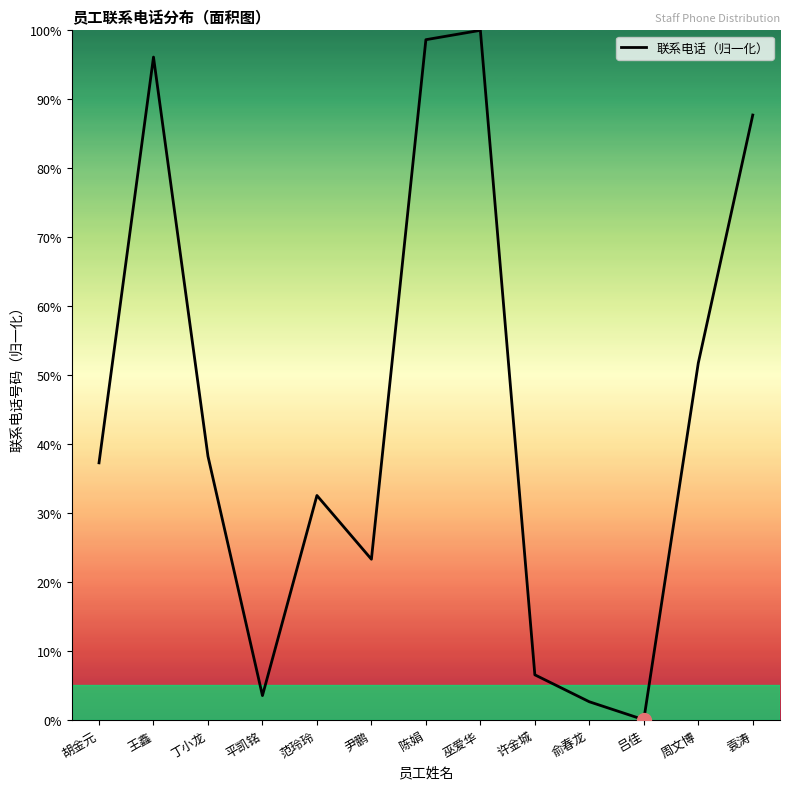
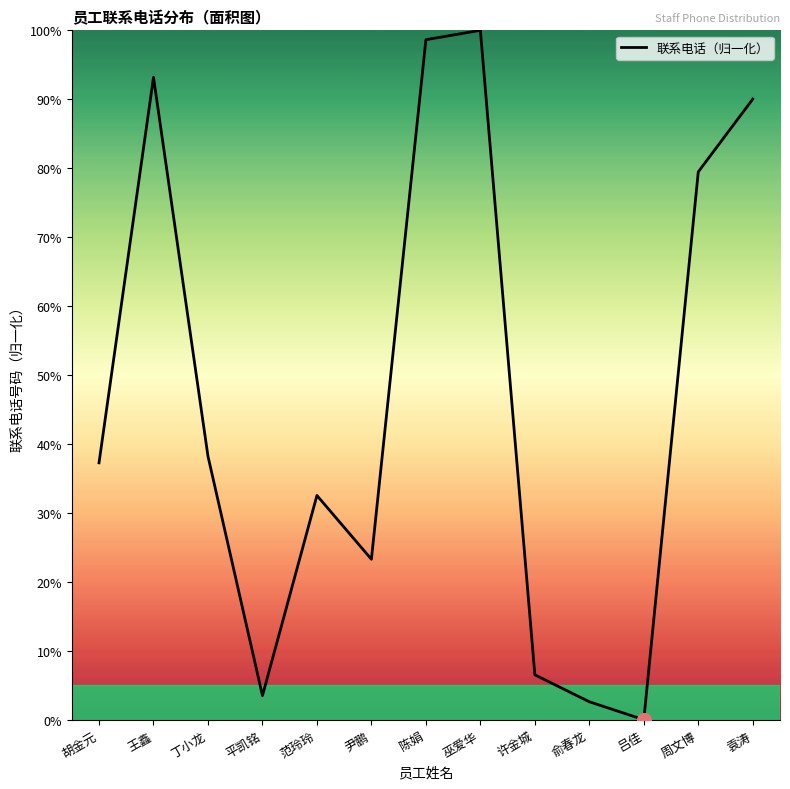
联系电话（归一化）, 王鑫: 96% -> 93%
联系电话（归一化）, 周文博: 52% -> 79%
联系电话（归一化）, 袁涛: 88% -> 90%
